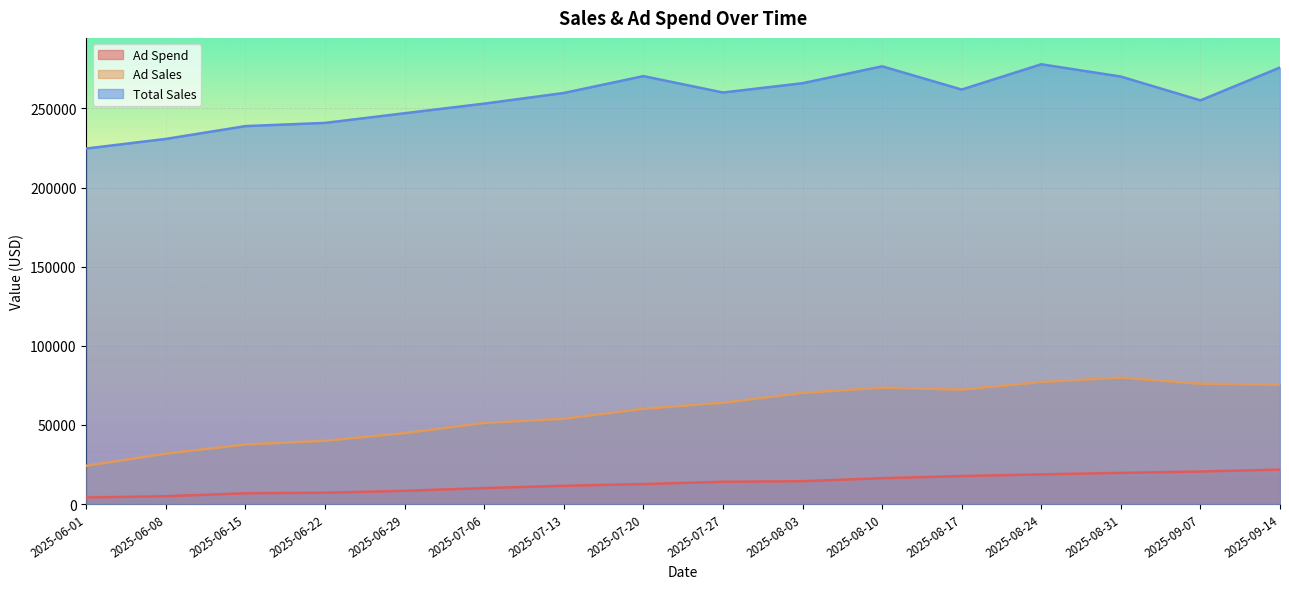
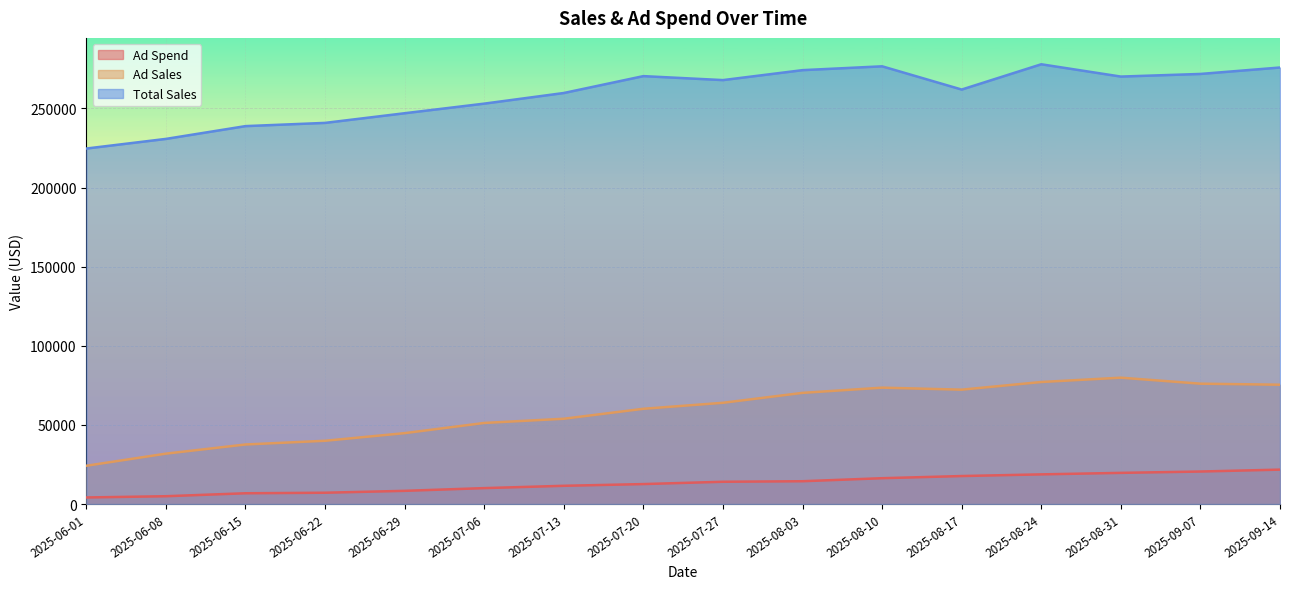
Total Sales, 2025-07-27: 260000 -> 268000
Total Sales, 2025-08-03: 266000 -> 274000
Total Sales, 2025-09-07: 255000 -> 272000
